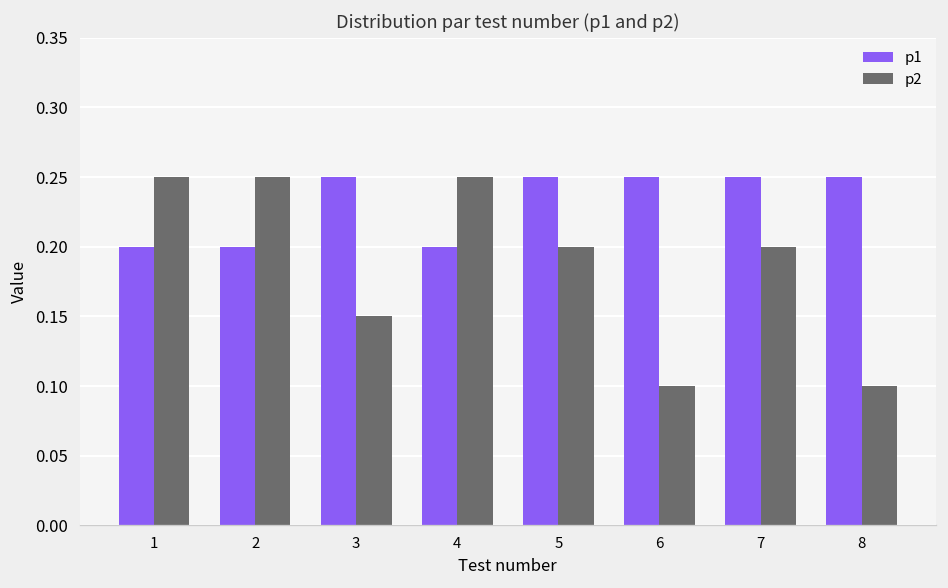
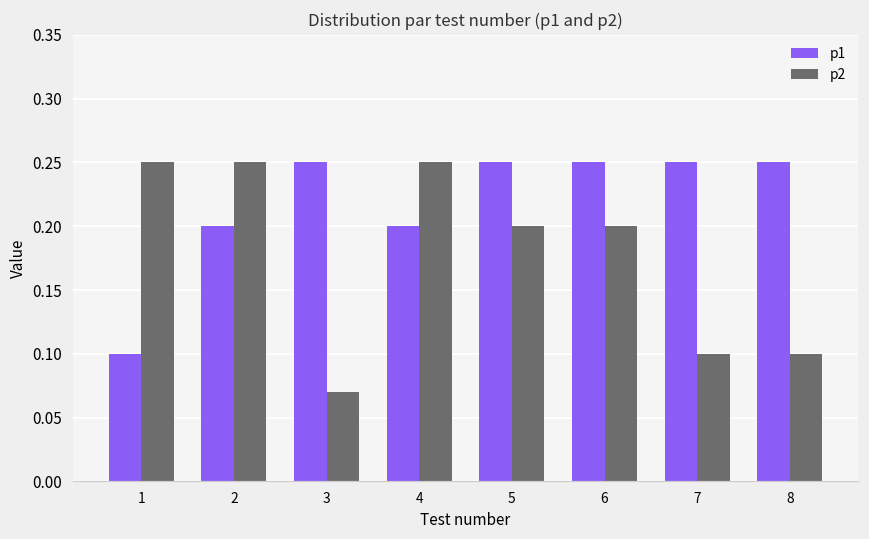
p1, 1: 0.2 -> 0.1
p2, 3: 0.15 -> 0.07
p2, 6: 0.1 -> 0.2
p2, 7: 0.2 -> 0.1
